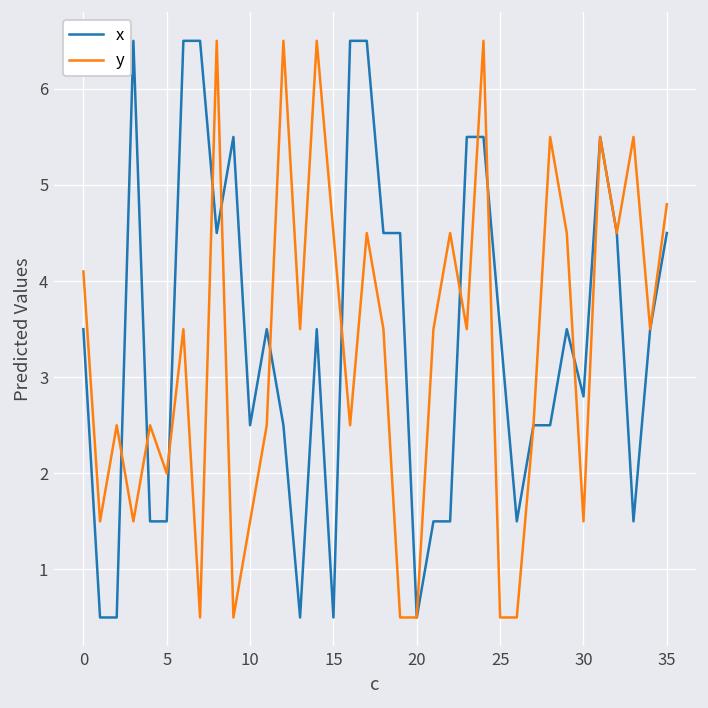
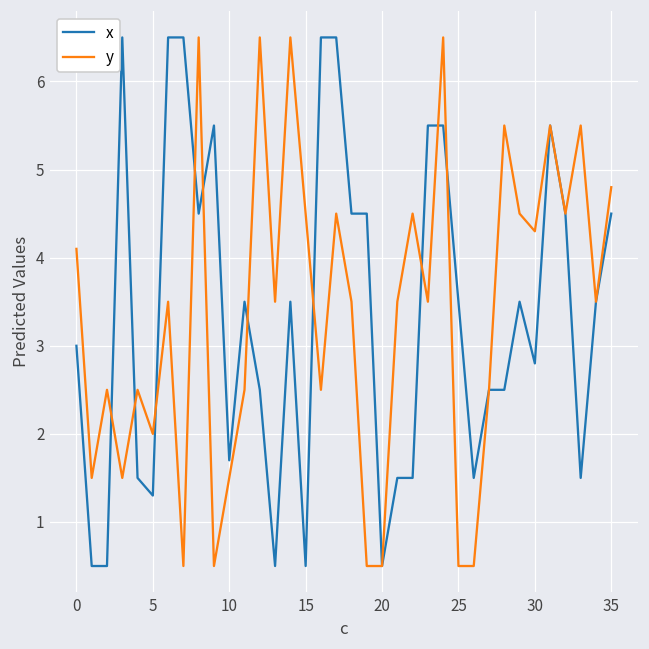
x, 0: 3.5 -> 3.0
x, 5: 1.5 -> 1.3
x, 10: 2.5 -> 1.7
y, 30: 1.5 -> 4.3
